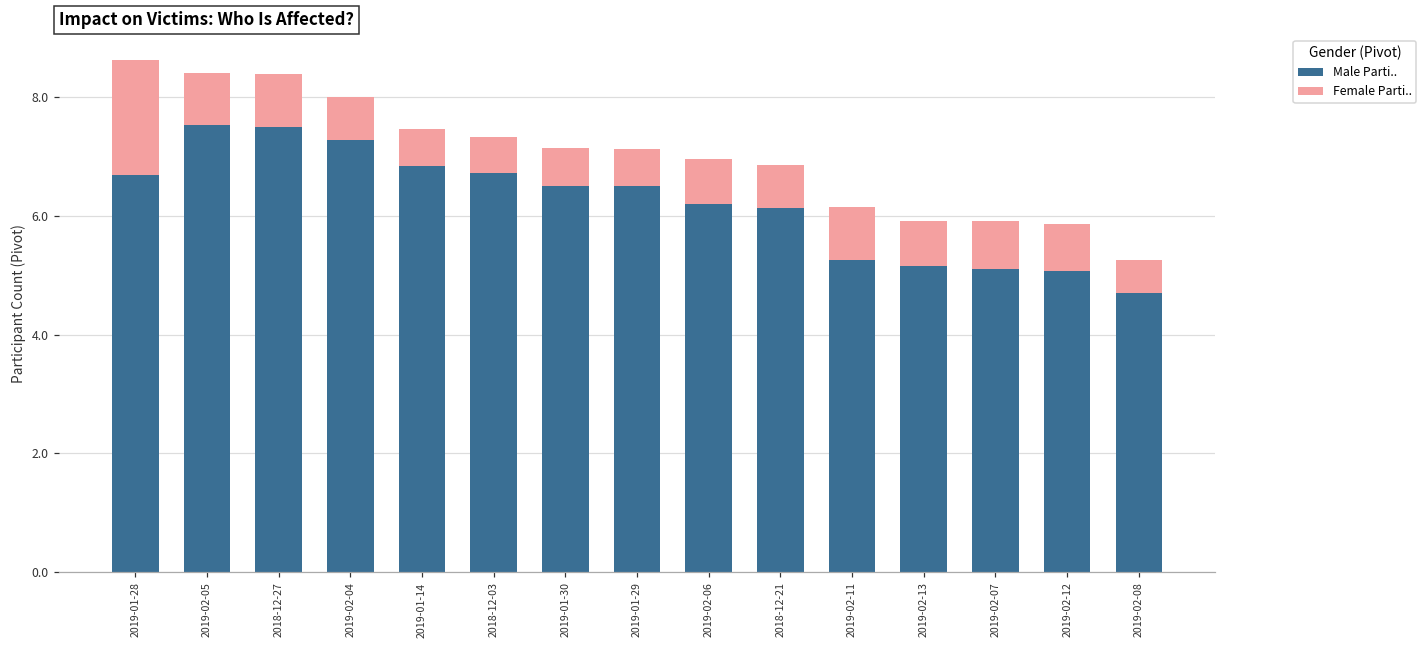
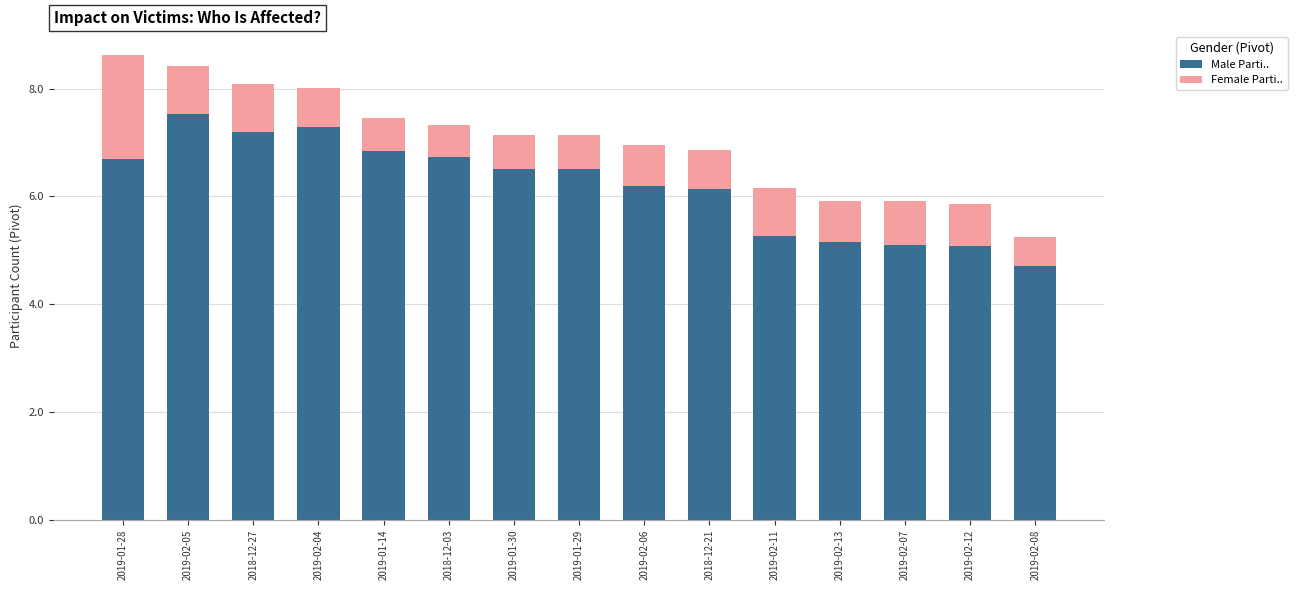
Male Parti.., 2018-12-27: 7.5 -> 7.2
